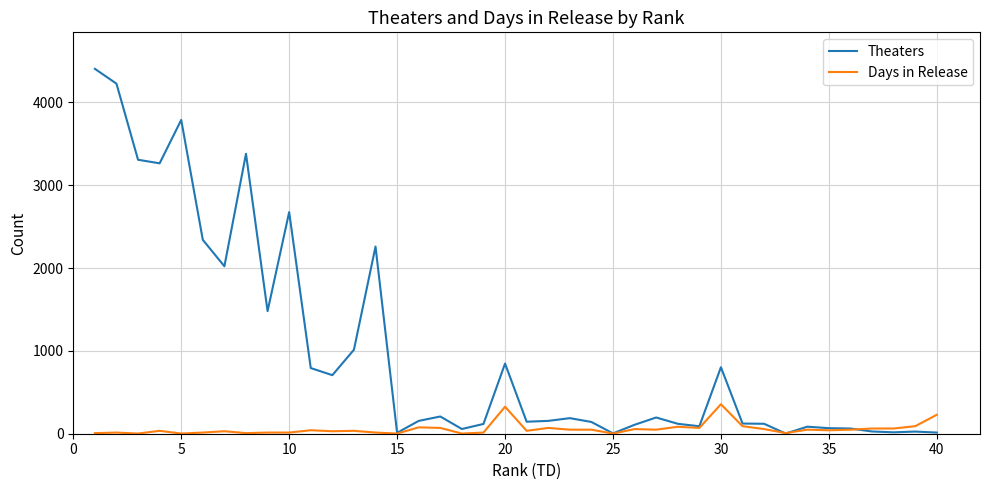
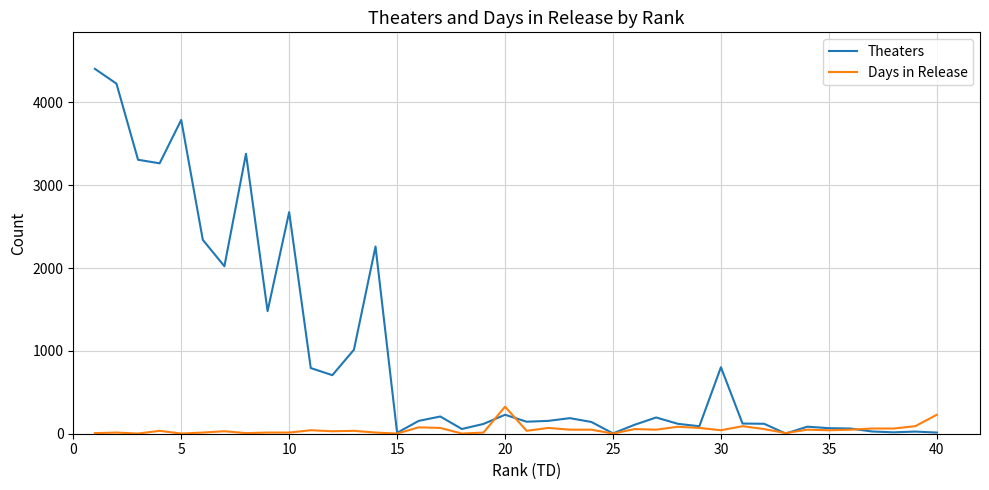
Theaters, 20: 800 -> 200
Days in Release, 30: 400 -> 0
